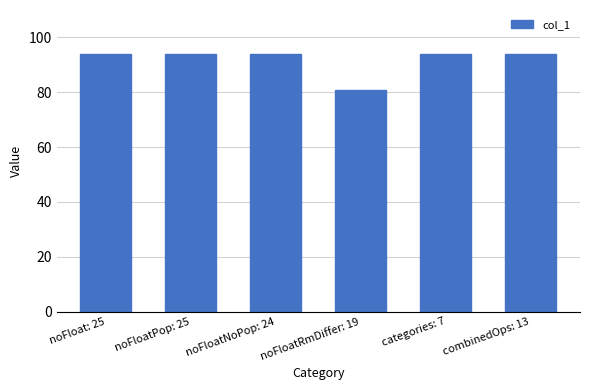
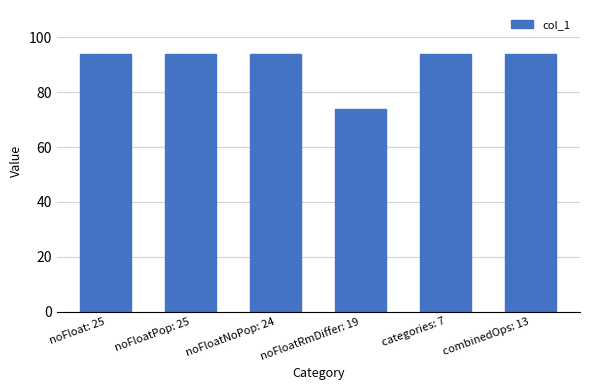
noFloatRmDiffer: 19: 81 -> 74
